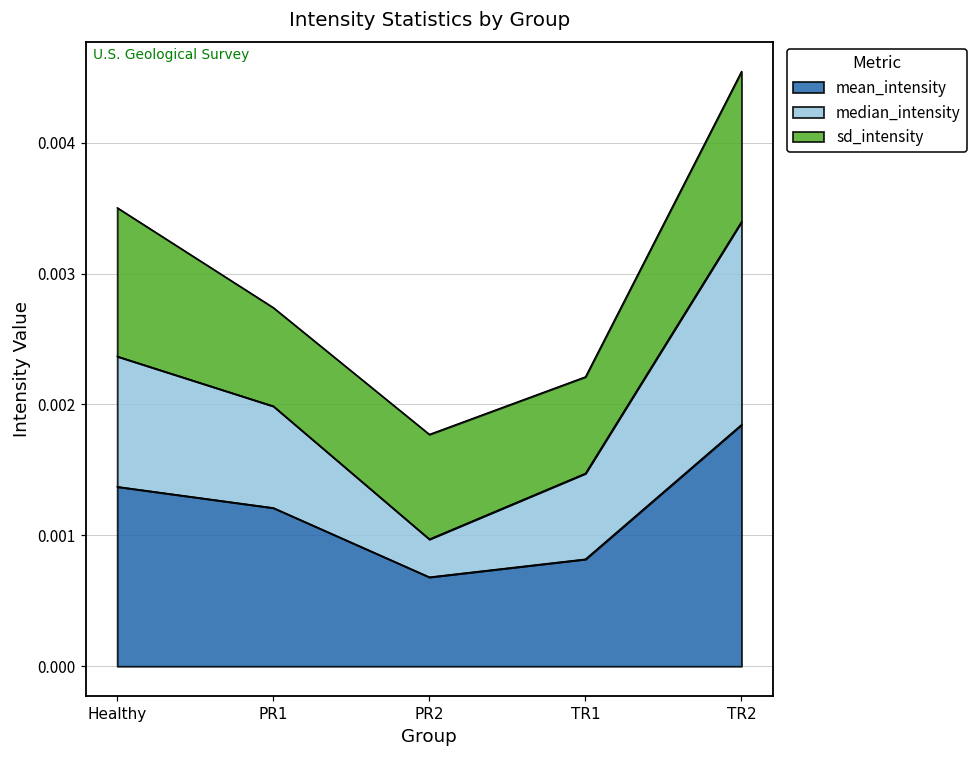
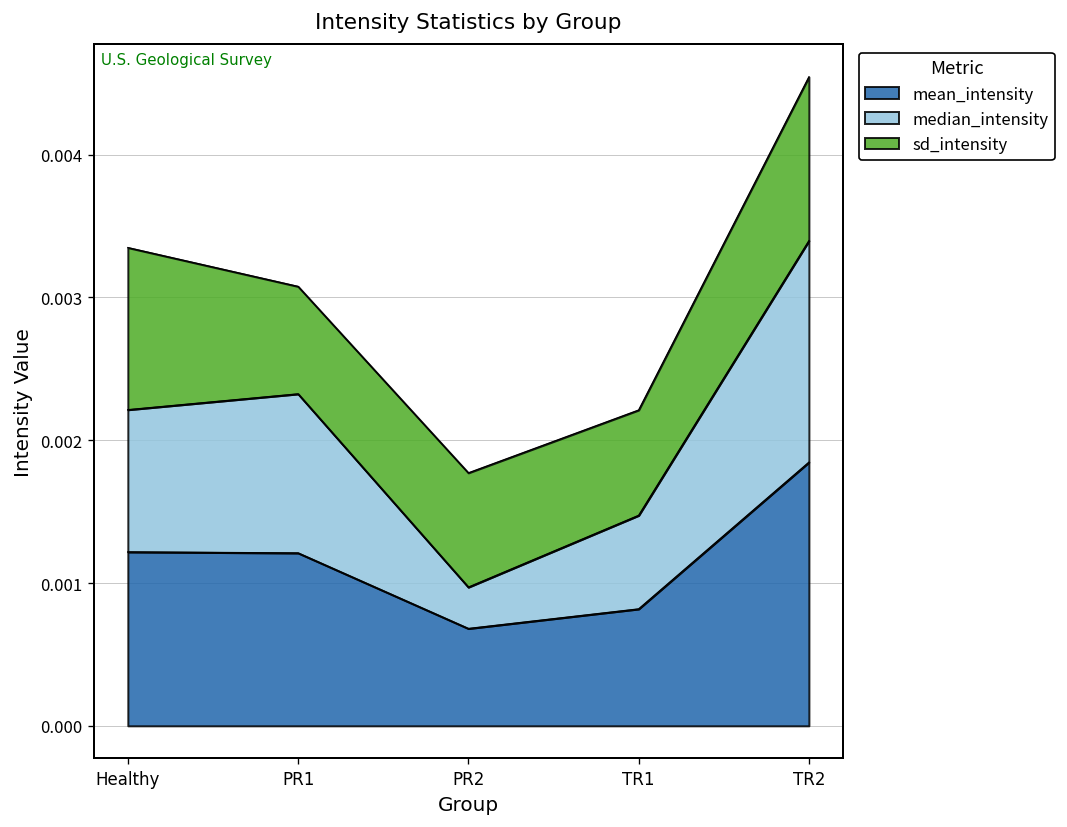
mean_intensity, Healthy: 0.00137 -> 0.00122
median_intensity, PR1: 0.00078 -> 0.00111
